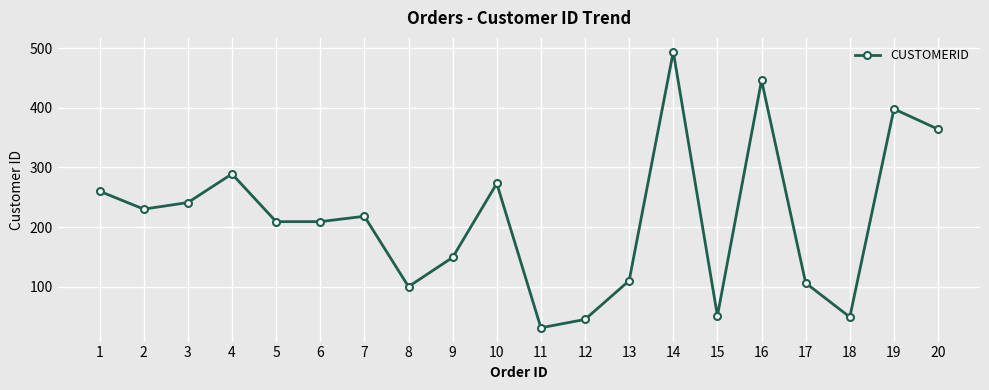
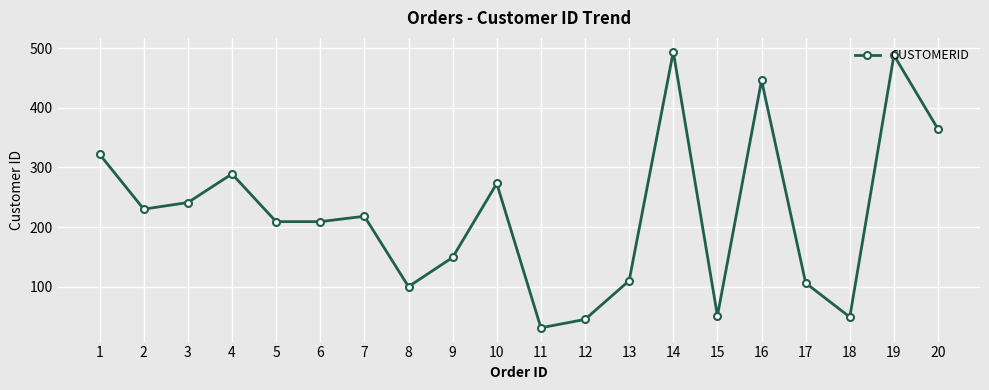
1: 260 -> 320
19: 400 -> 490
